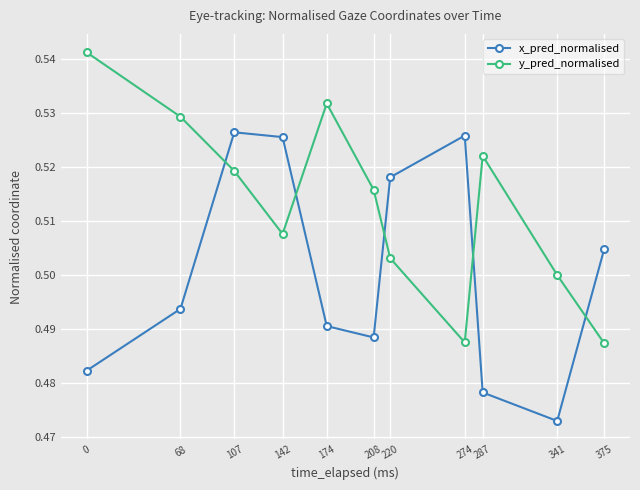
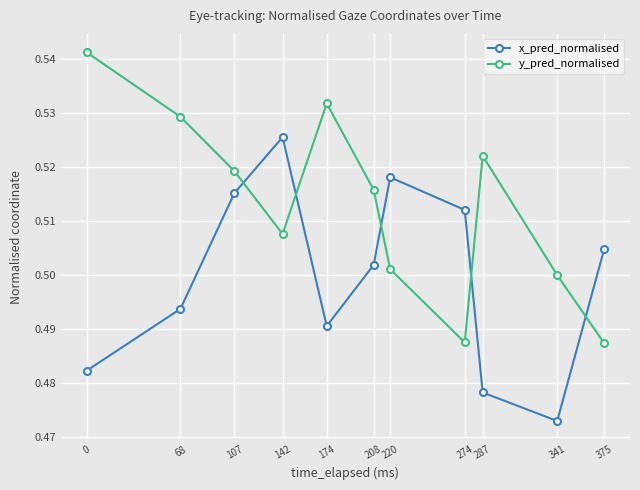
x_pred_normalised, 107: 0.526 -> 0.515
x_pred_normalised, 208: 0.488 -> 0.502
y_pred_normalised, 220: 0.503 -> 0.501
x_pred_normalised, 274: 0.526 -> 0.512
